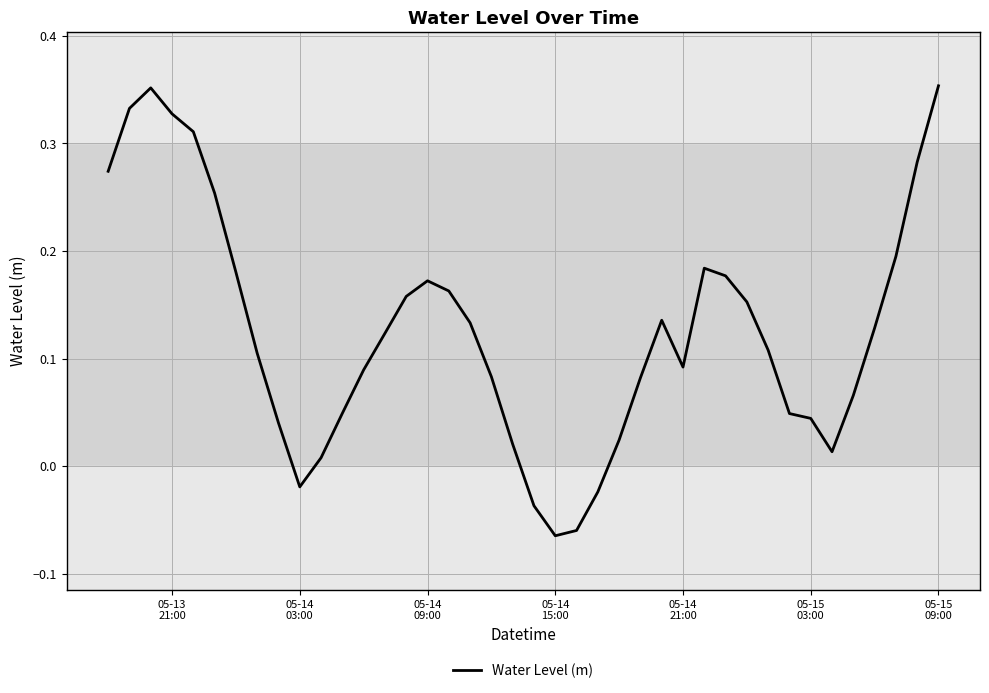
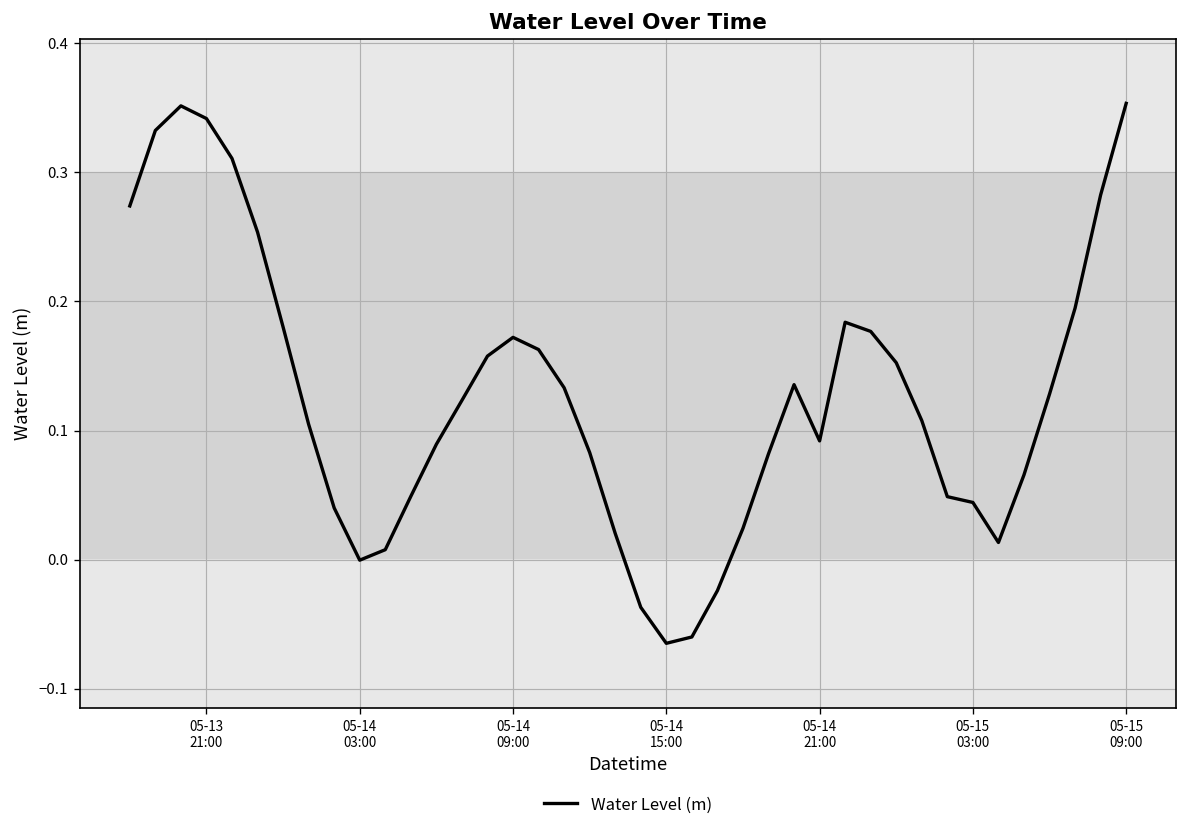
05-13 21:00: 0.327 -> 0.342
05-14 03:00: -0.019 -> 0.000
